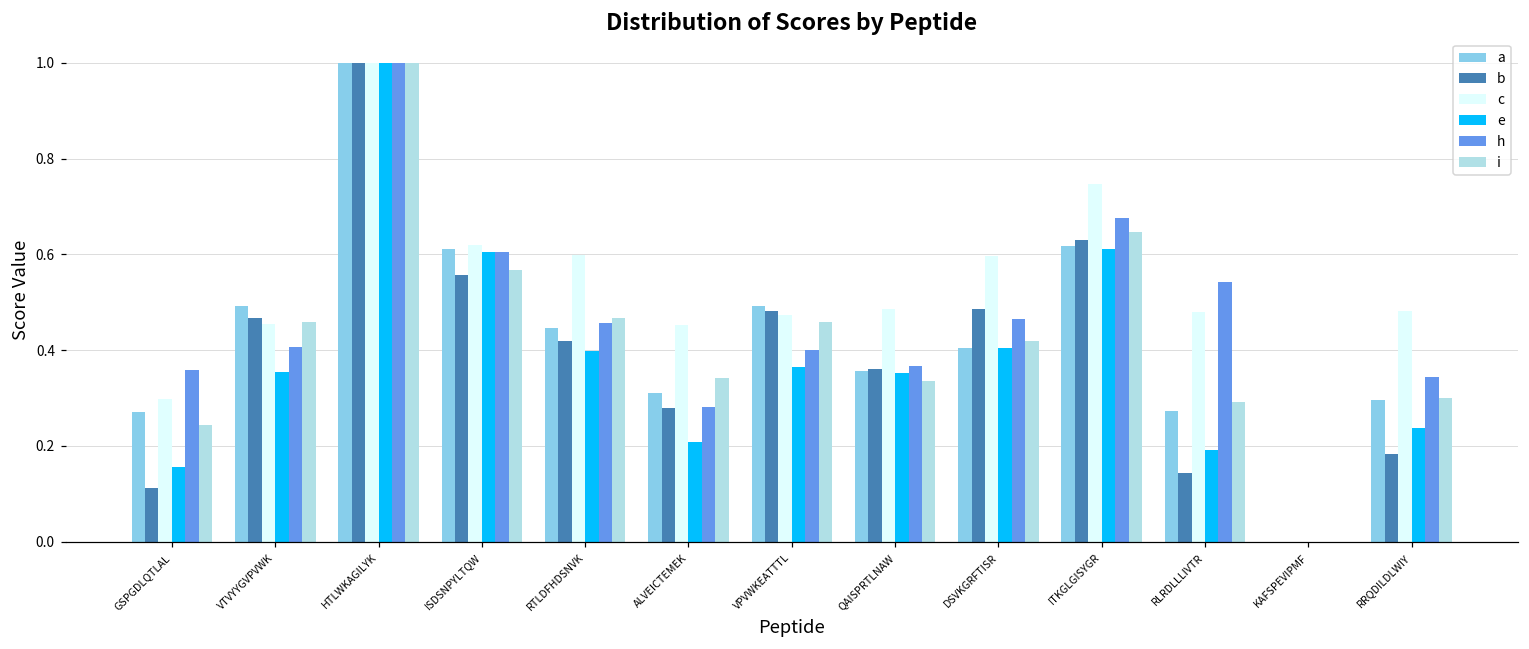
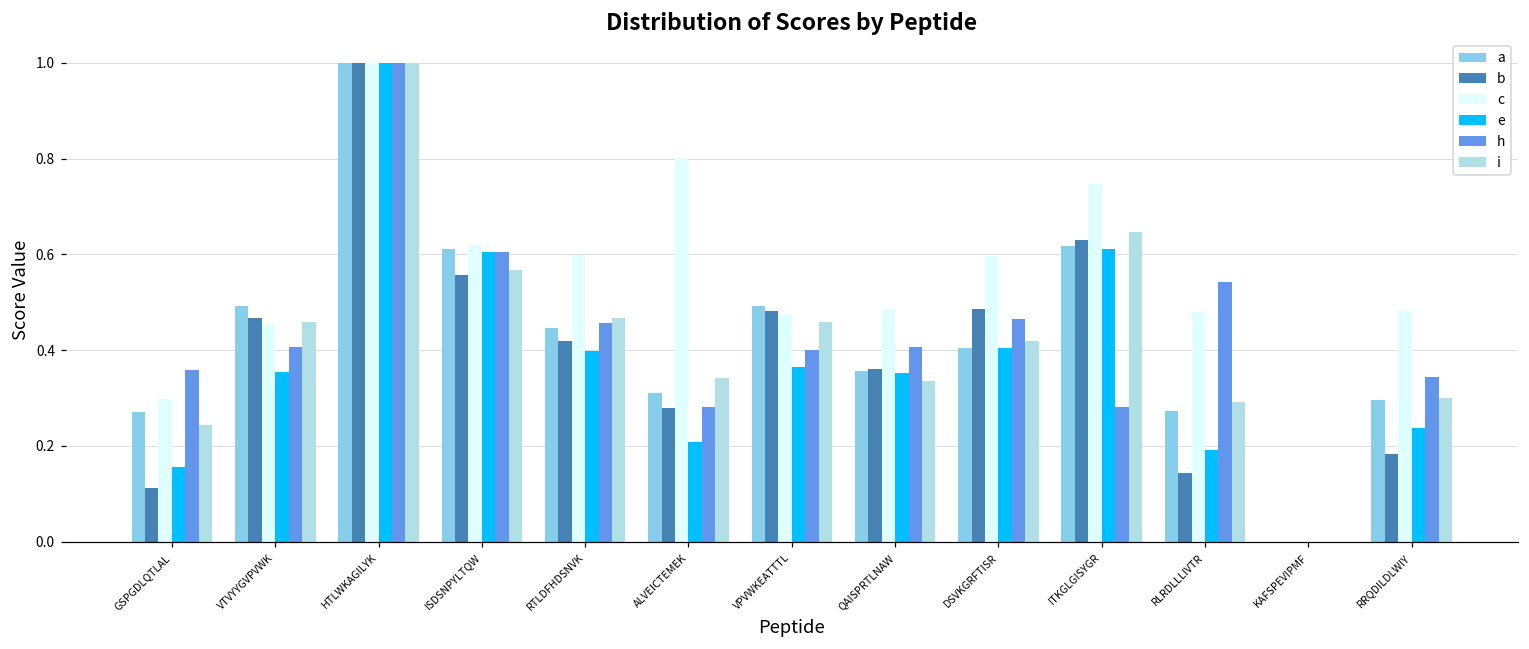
c, ALVEICTEMEK: 0.45 -> 0.80
h, QAISPRTLNAW: 0.37 -> 0.41
h, ITKGLGISYGR: 0.68 -> 0.28
